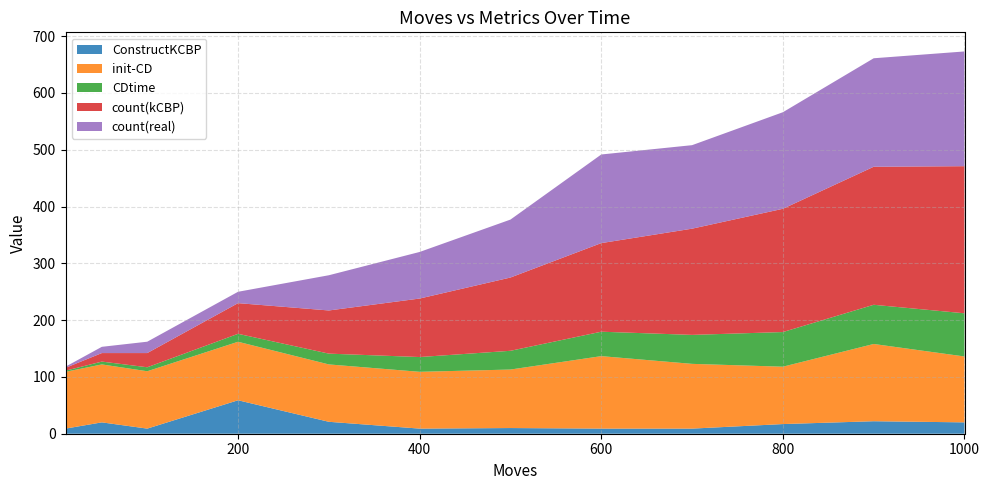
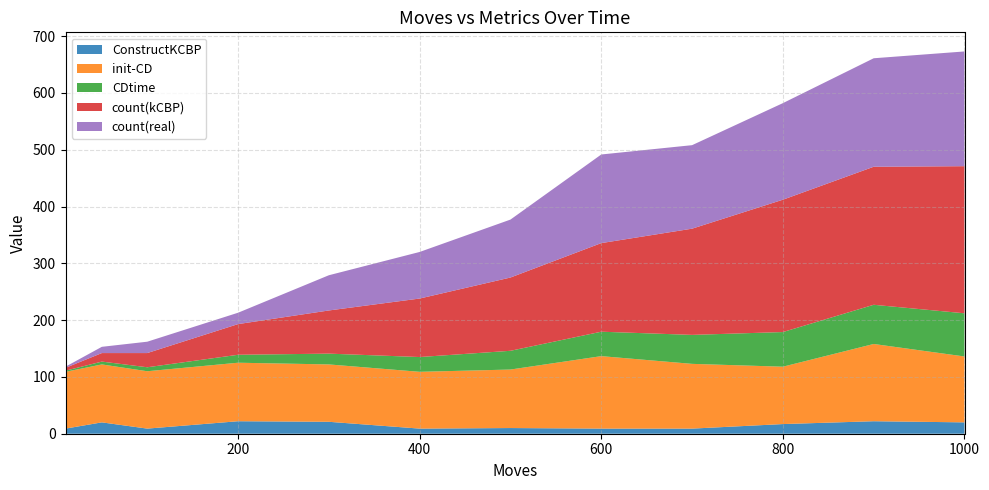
ConstructKCBP, 200: 60 -> 20
count(kCBP), 800: 220 -> 230
